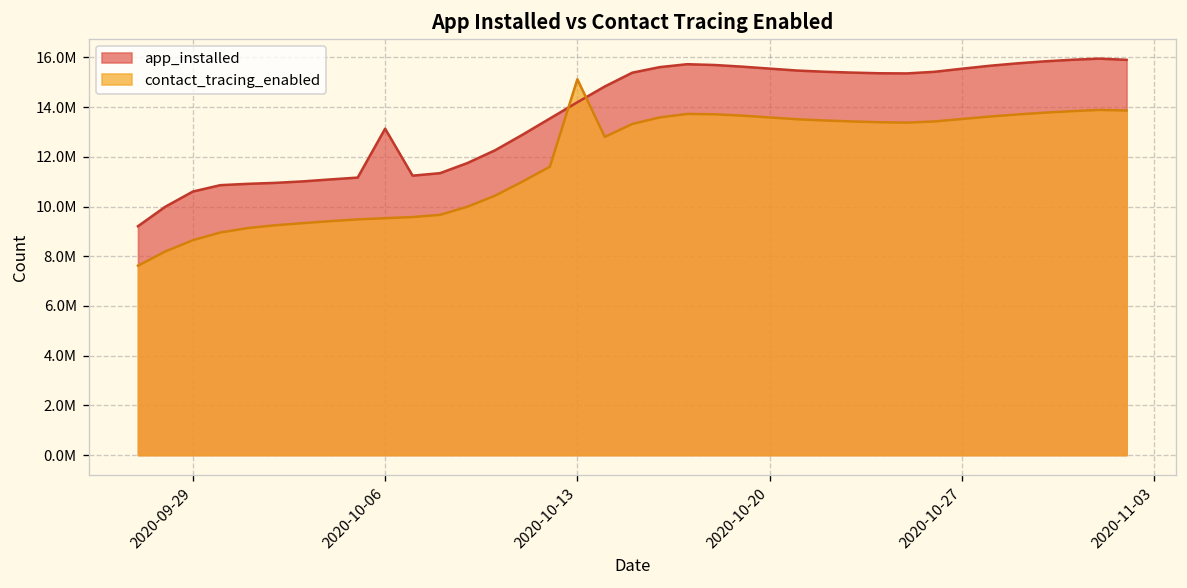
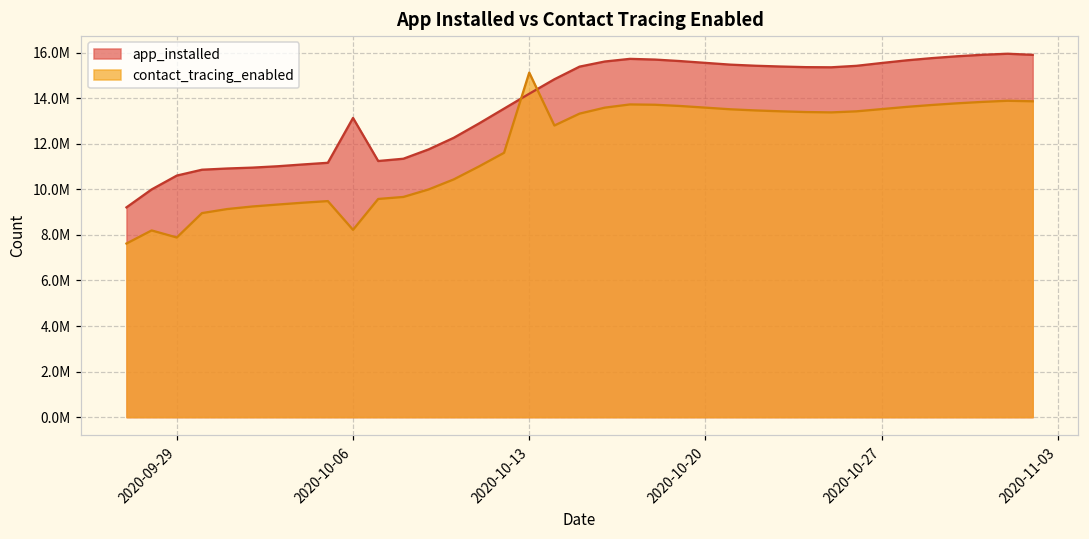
contact_tracing_enabled, 2020-09-29: 8600000 -> 7900000
contact_tracing_enabled, 2020-10-06: 9500000 -> 8200000
